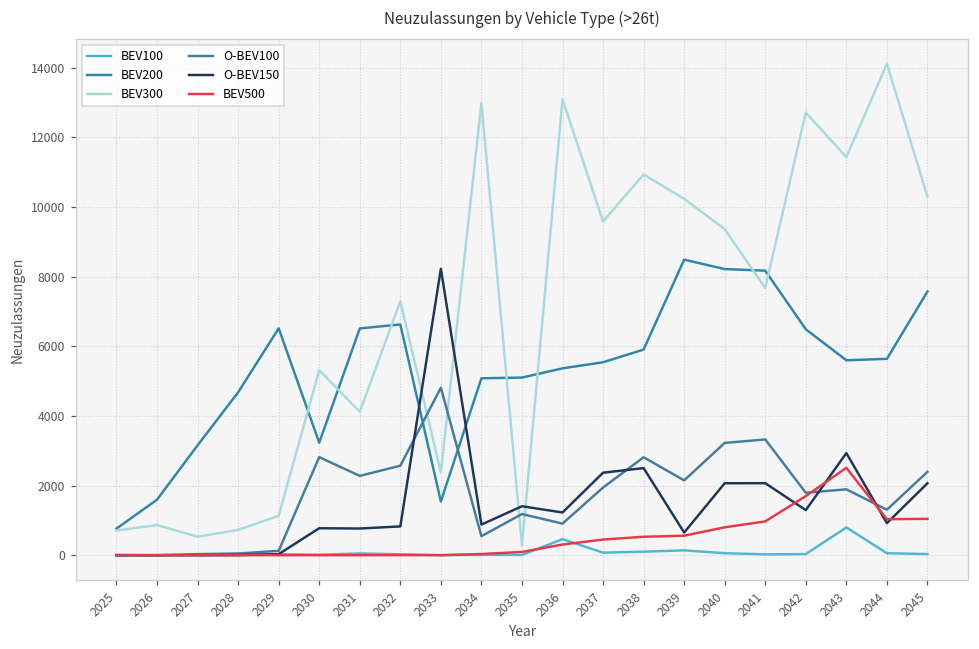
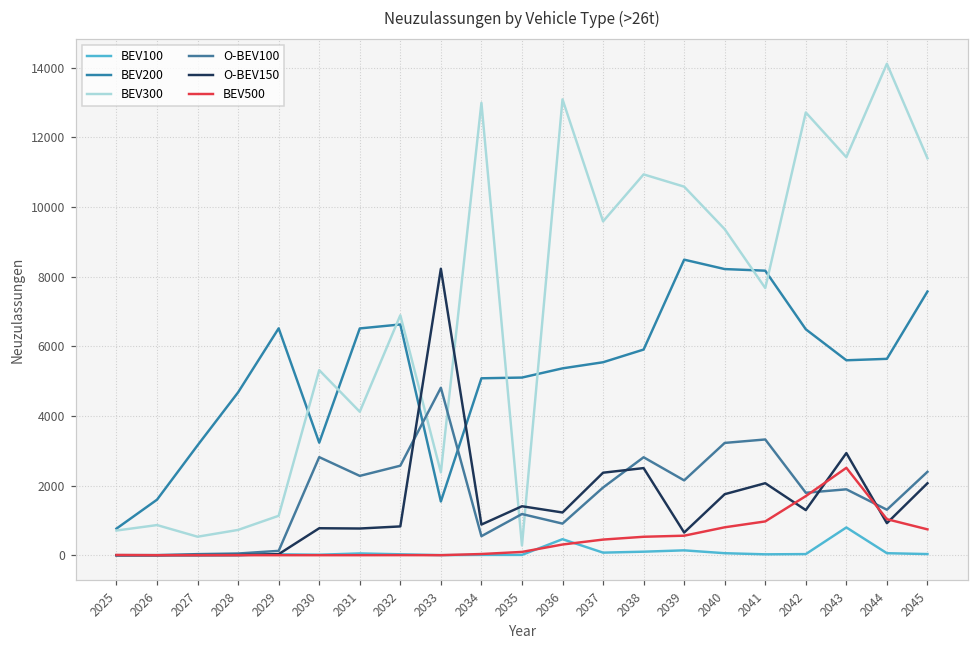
BEV300, 2032: 7300 -> 6900
BEV300, 2039: 10200 -> 10600
O-BEV150, 2040: 2100 -> 1800
BEV300, 2045: 10300 -> 11400
BEV500, 2045: 1000 -> 700
